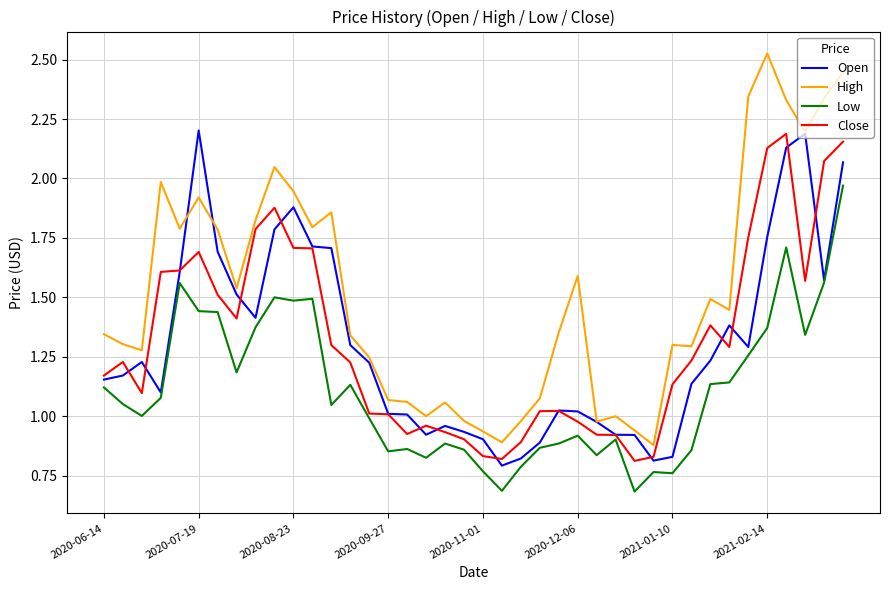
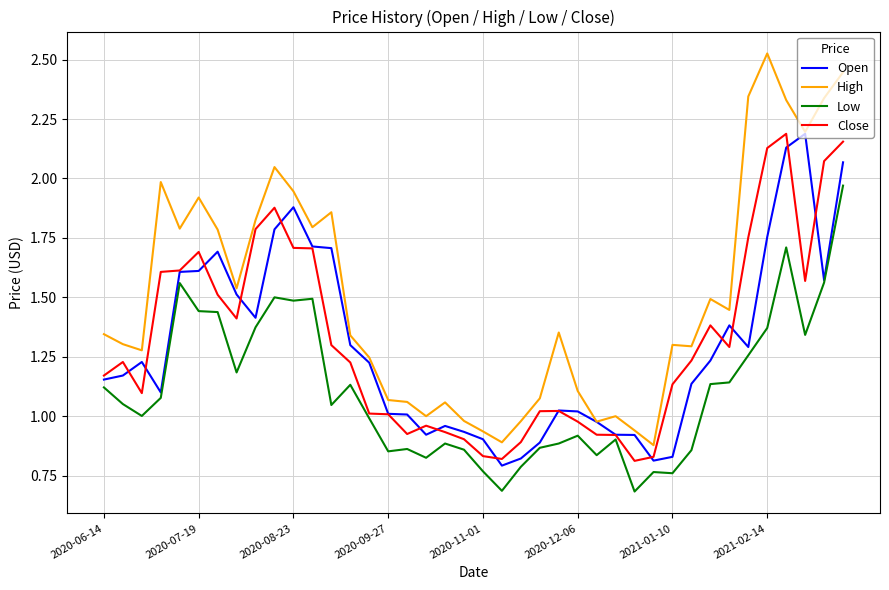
Open, 2020-07-19: 2.20 -> 1.61
High, 2020-12-06: 1.59 -> 1.11
